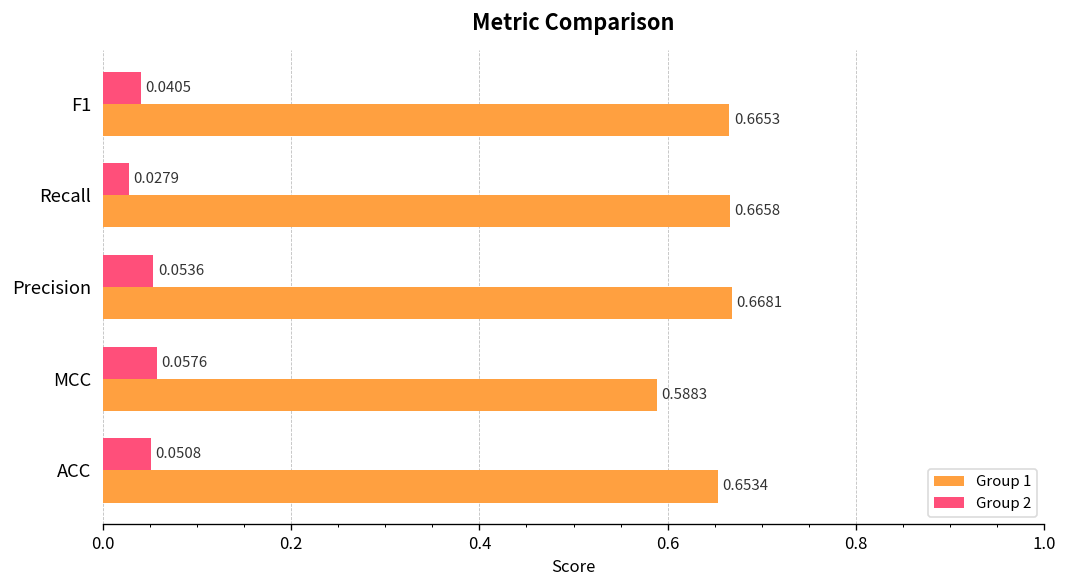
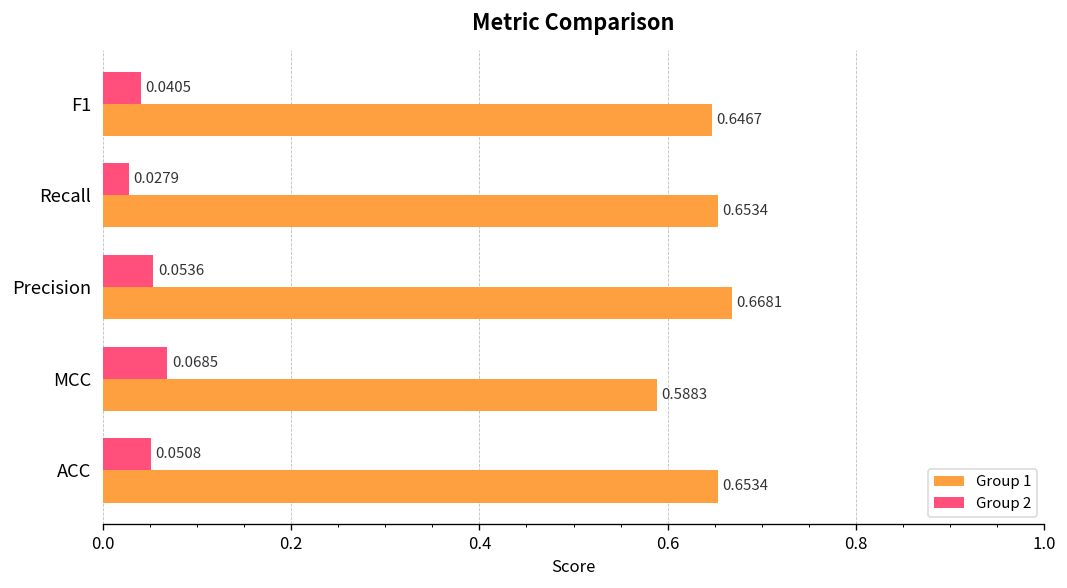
Group 1, F1: 0.6653 -> 0.6467
Group 1, Recall: 0.6658 -> 0.6534
Group 2, MCC: 0.0576 -> 0.0685
